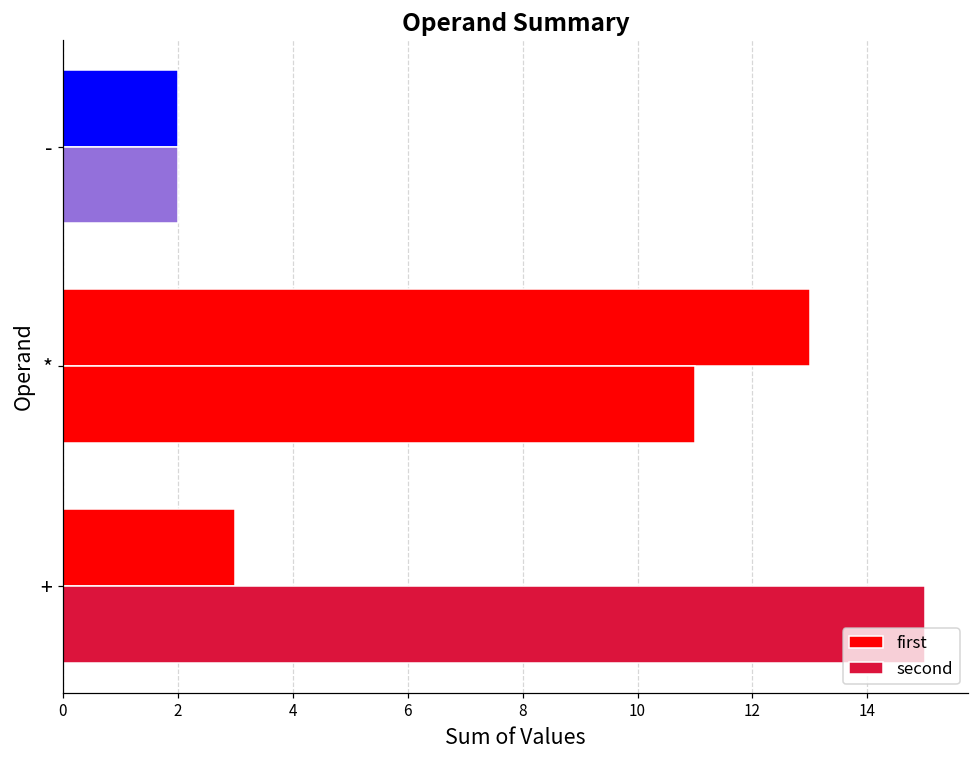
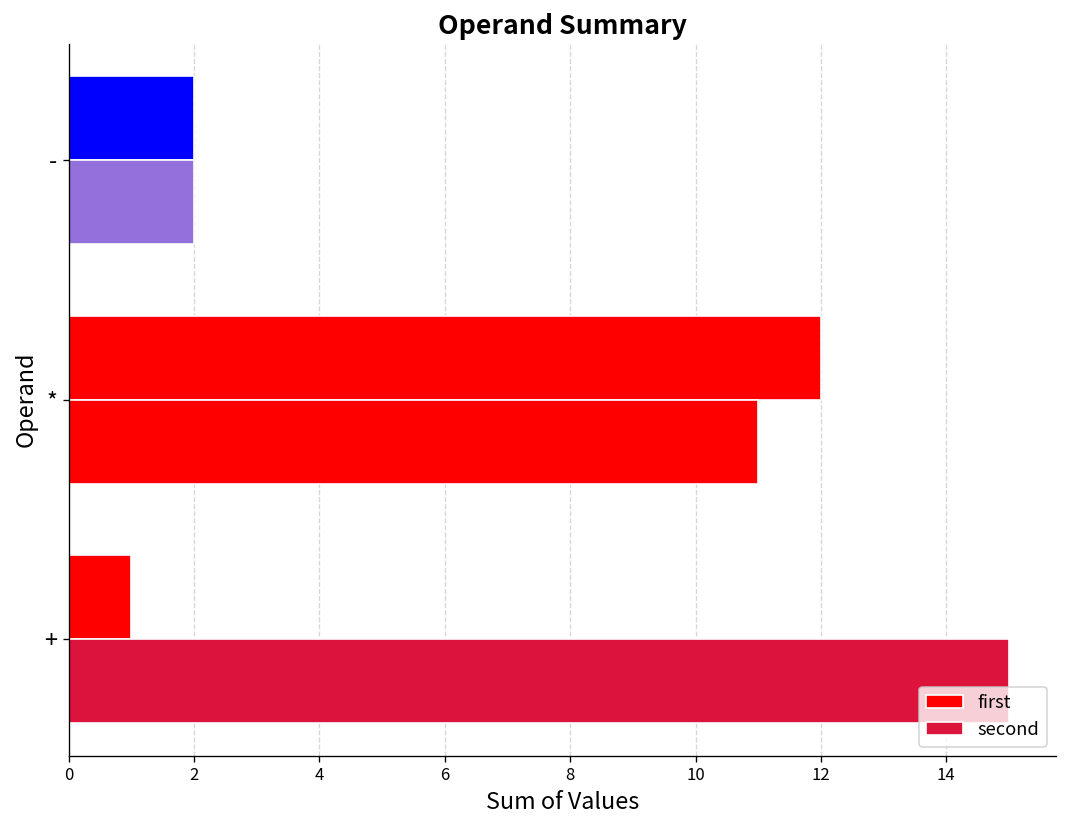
first, *: 13 -> 12
first, +: 3 -> 1
